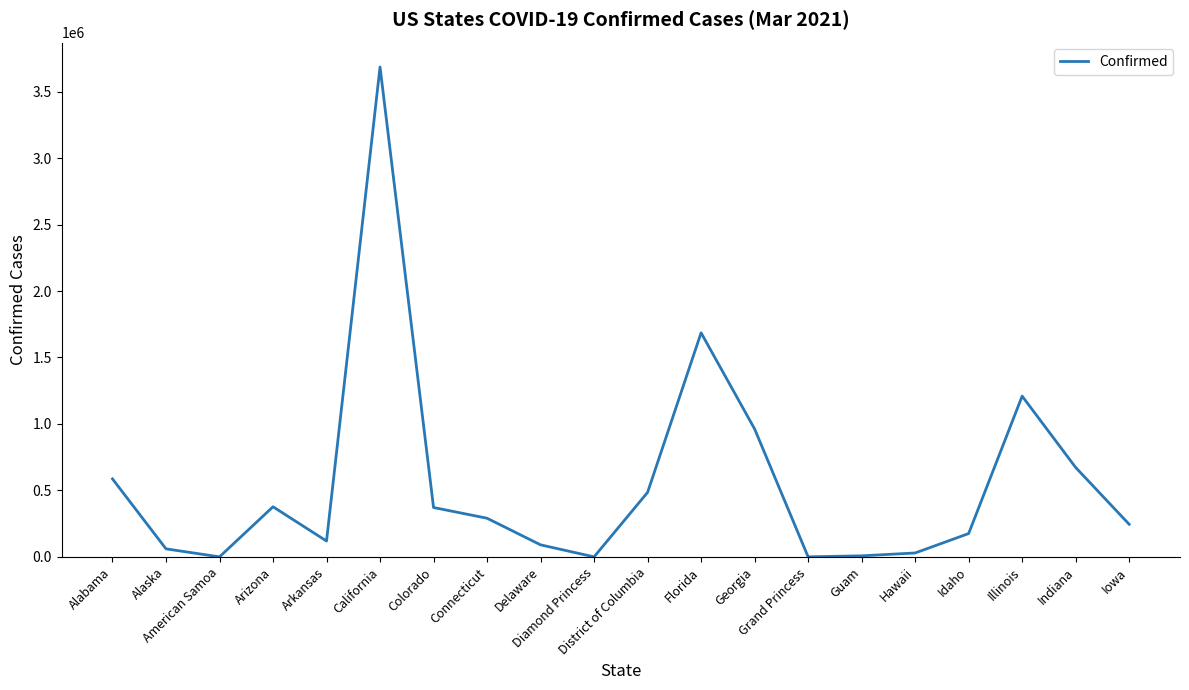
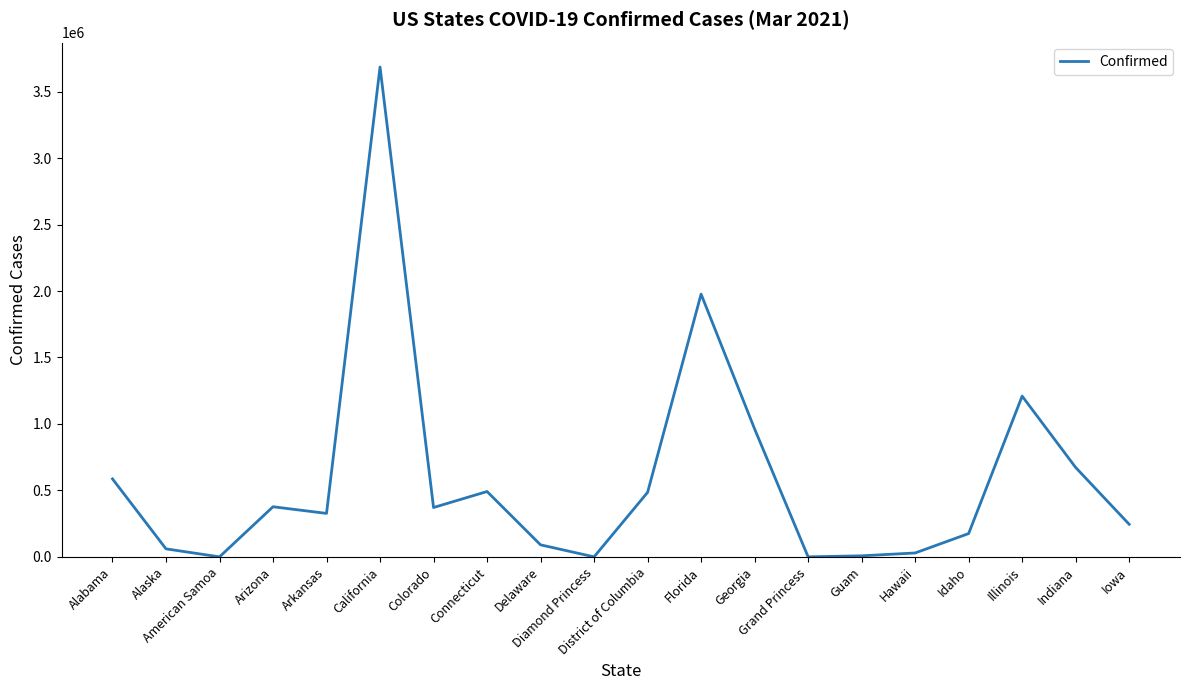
Arkansas: 120000 -> 330000
Connecticut: 290000 -> 490000
Florida: 1690000 -> 1980000
